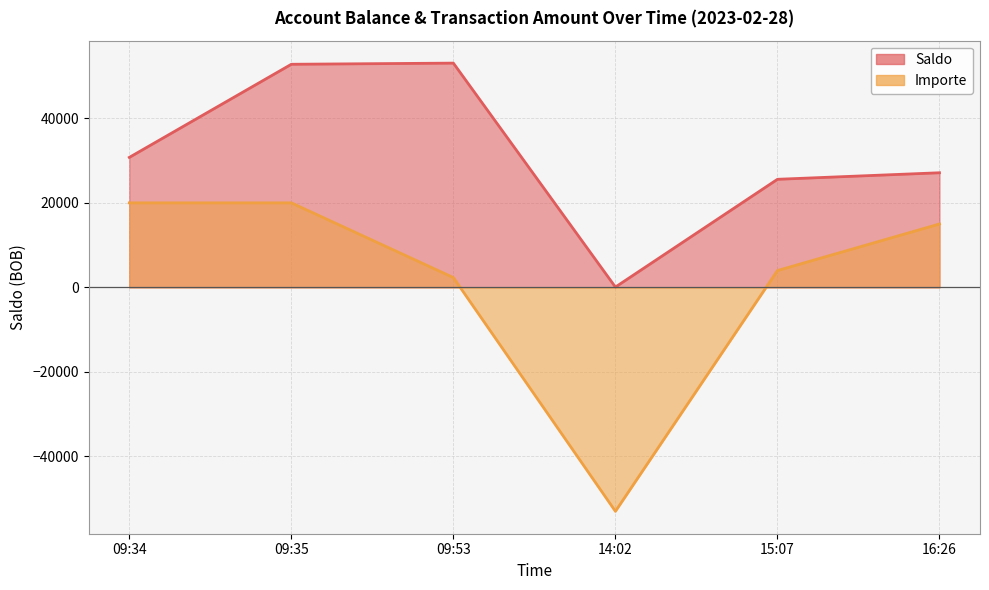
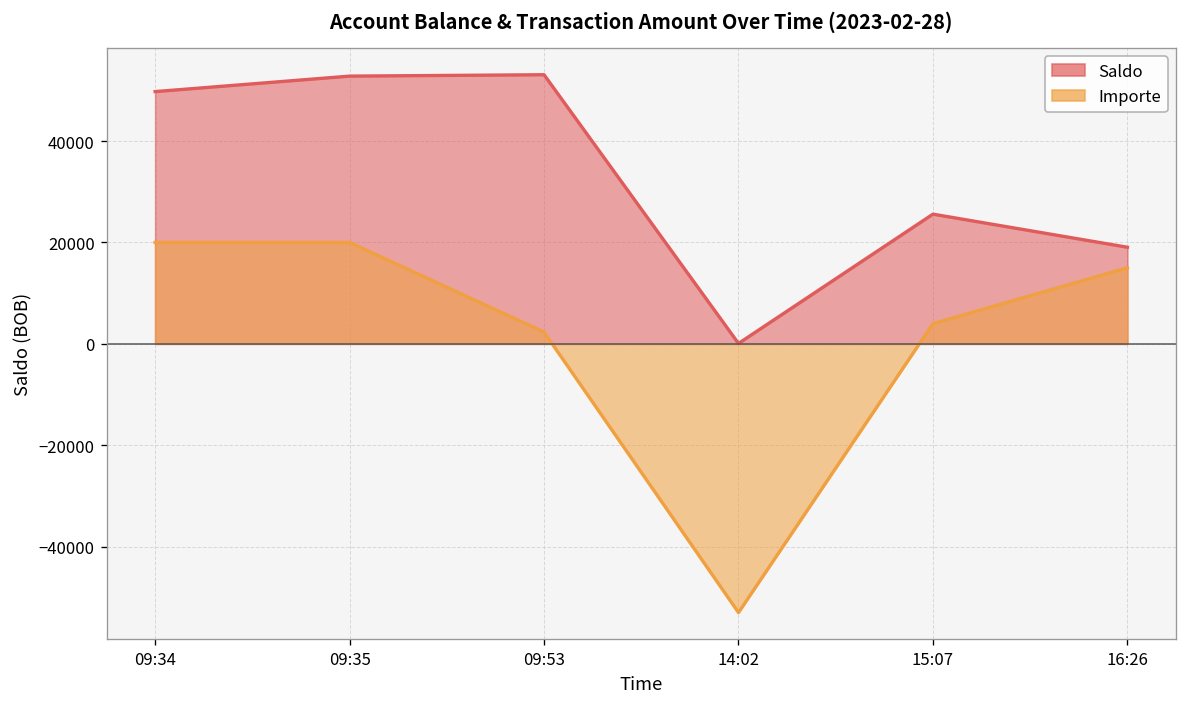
Saldo, 09:34: 31000 -> 50000
Saldo, 16:26: 27000 -> 19000
